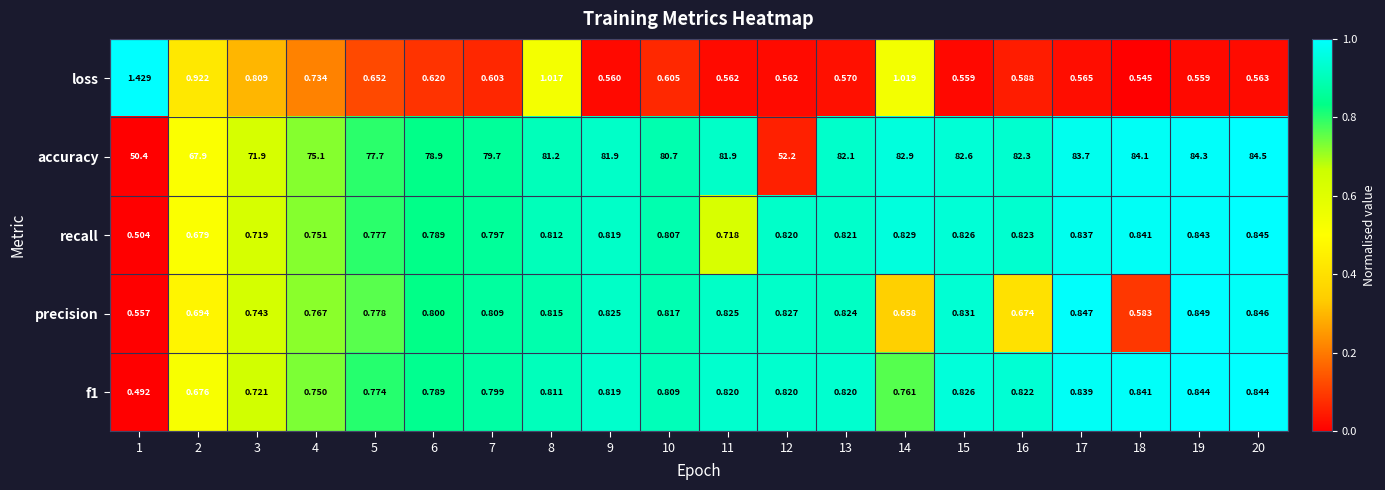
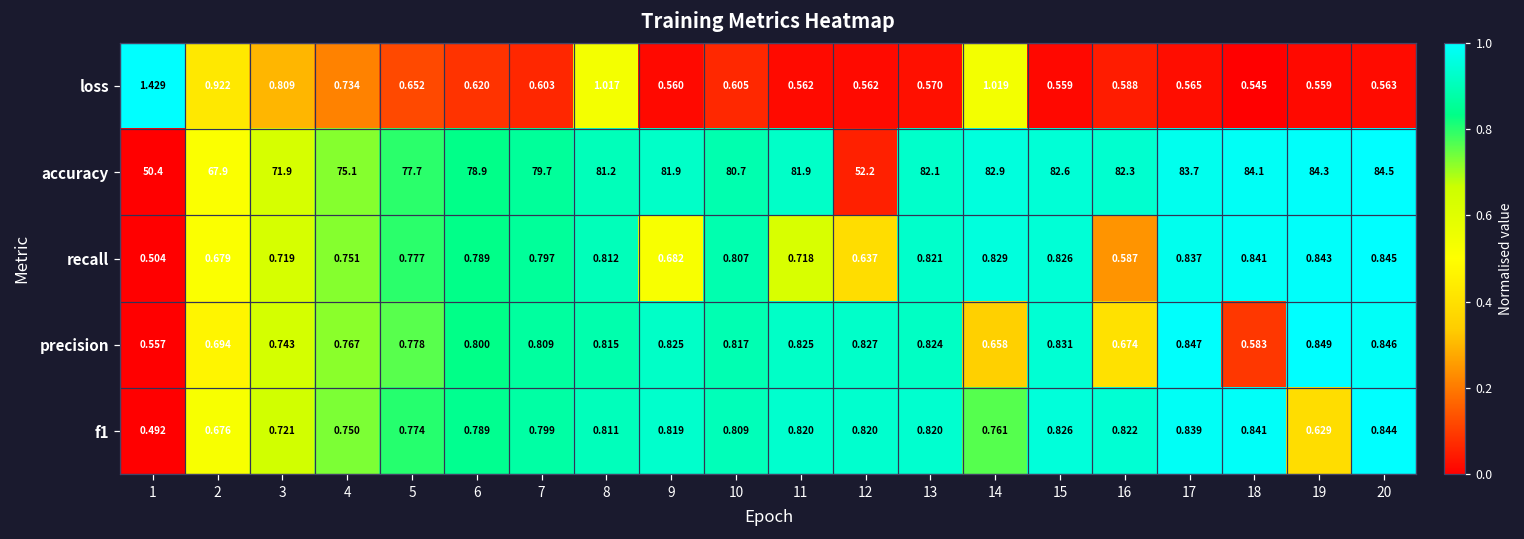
recall, 9: 0.819 -> 0.682
recall, 12: 0.820 -> 0.637
recall, 16: 0.823 -> 0.587
f1, 19: 0.844 -> 0.629
